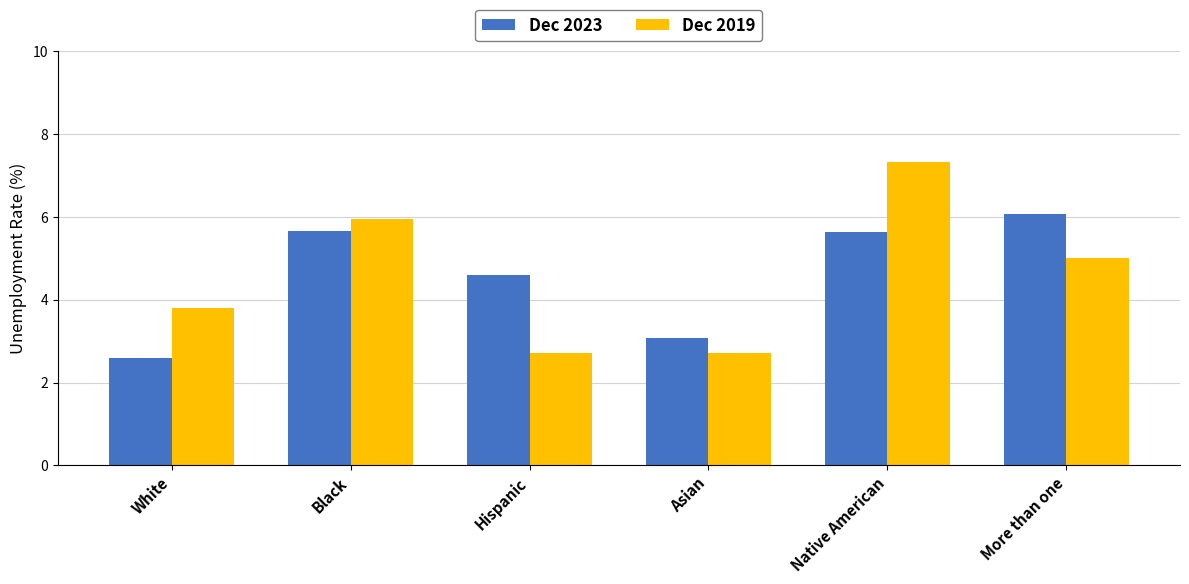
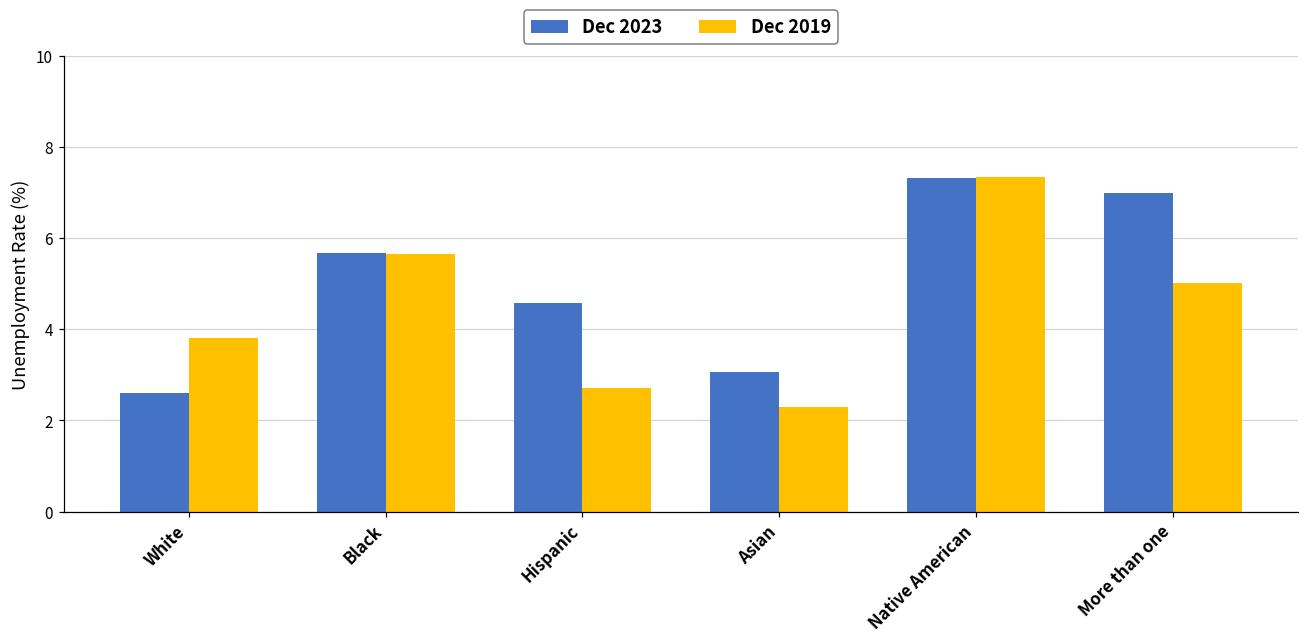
Dec 2019, Black: 5.9 -> 5.7
Dec 2019, Asian: 2.7 -> 2.3
Dec 2023, Native American: 5.6 -> 7.3
Dec 2023, More than one: 6.1 -> 7.0
